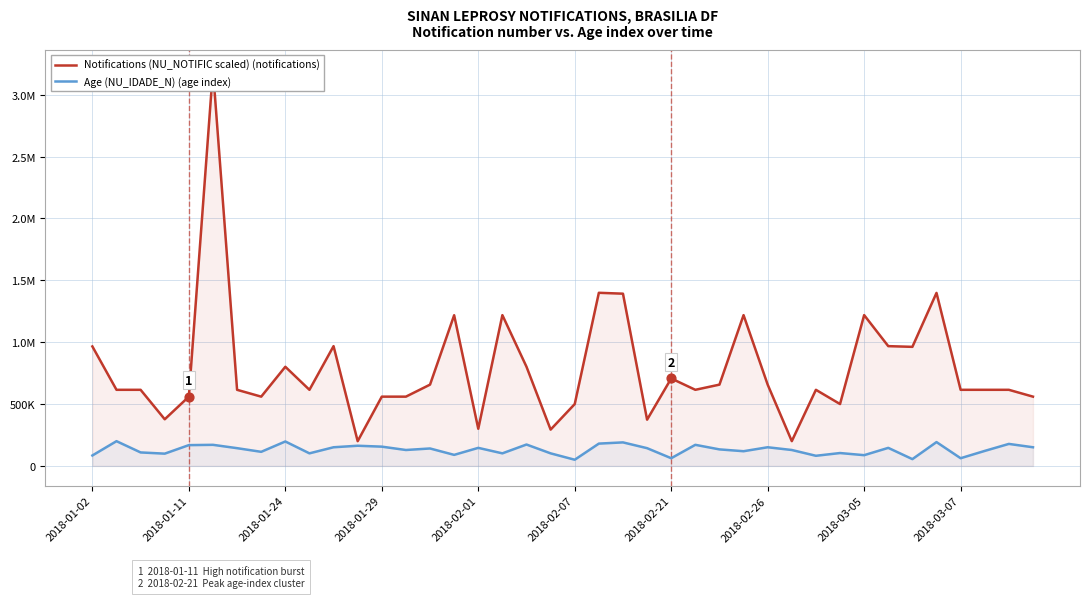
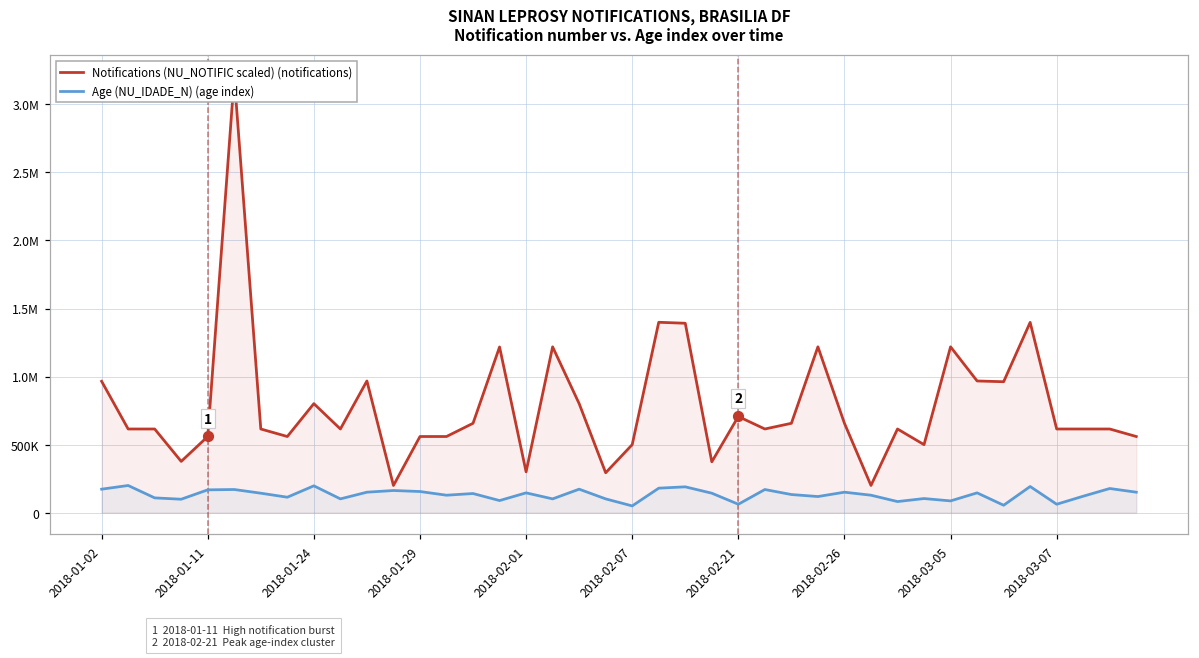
Age (NU_IDADE_N) (age index), 2018-01-02: 80000 -> 170000
